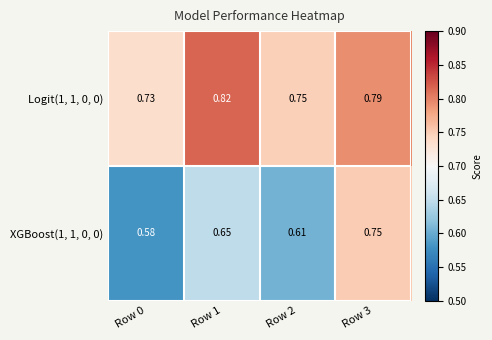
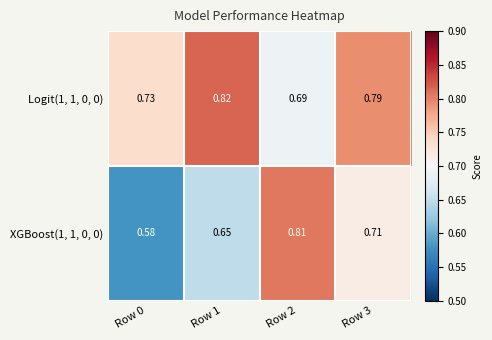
Logit(1, 1, 0, 0), Row 2: 0.75 -> 0.69
XGBoost(1, 1, 0, 0), Row 2: 0.61 -> 0.81
XGBoost(1, 1, 0, 0), Row 3: 0.75 -> 0.71
